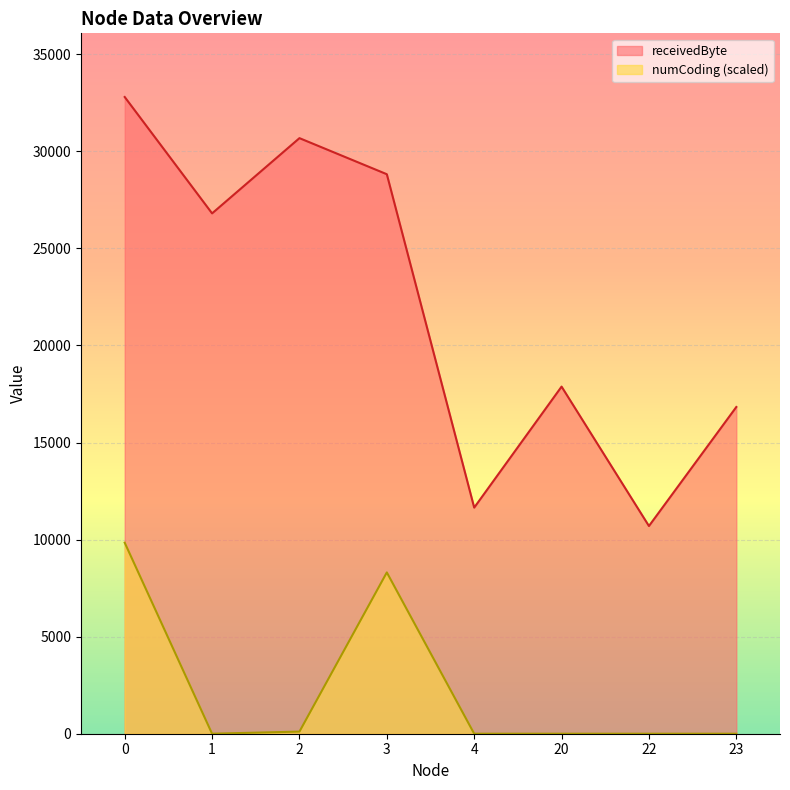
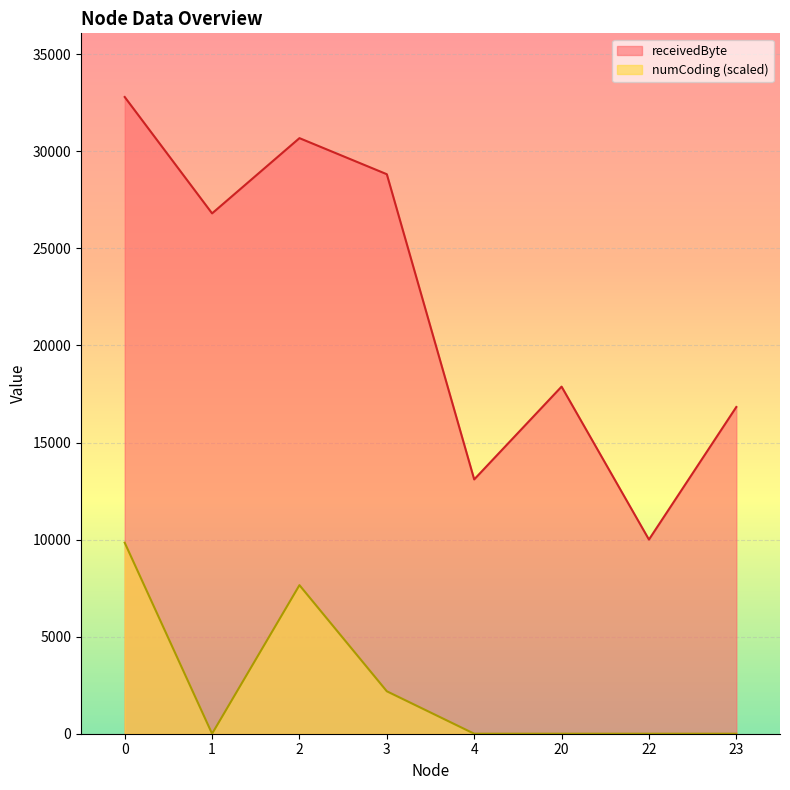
numCoding (scaled), 2: 100 -> 7700
numCoding (scaled), 3: 8300 -> 2200
receivedByte, 4: 11600 -> 13100
receivedByte, 22: 10700 -> 10000
